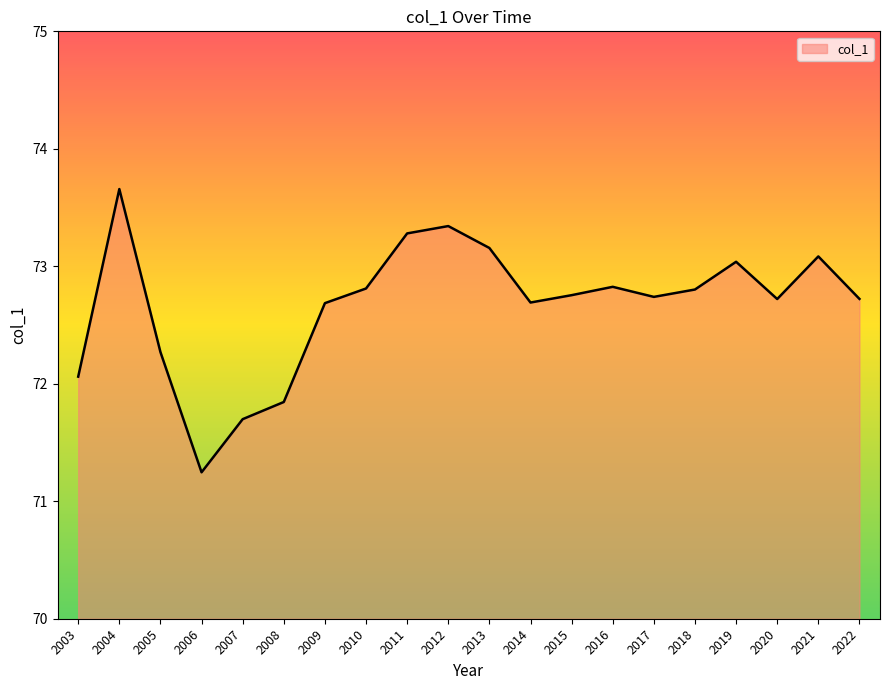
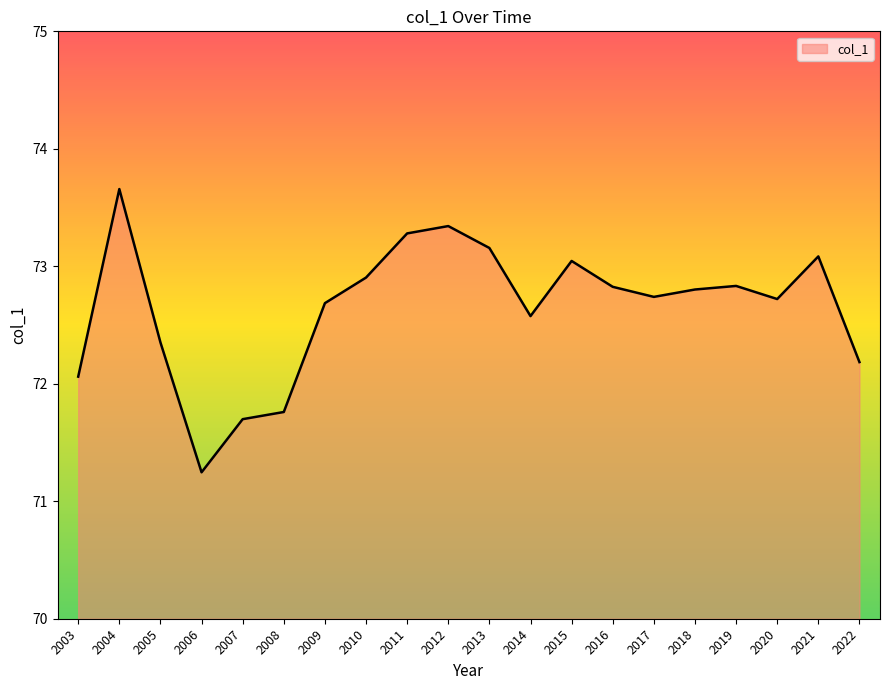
2005: 72.27 -> 72.35
2008: 71.84 -> 71.76
2010: 72.81 -> 72.90
2014: 72.69 -> 72.58
2015: 72.75 -> 73.05
2019: 73.04 -> 72.83
2022: 72.72 -> 72.18
